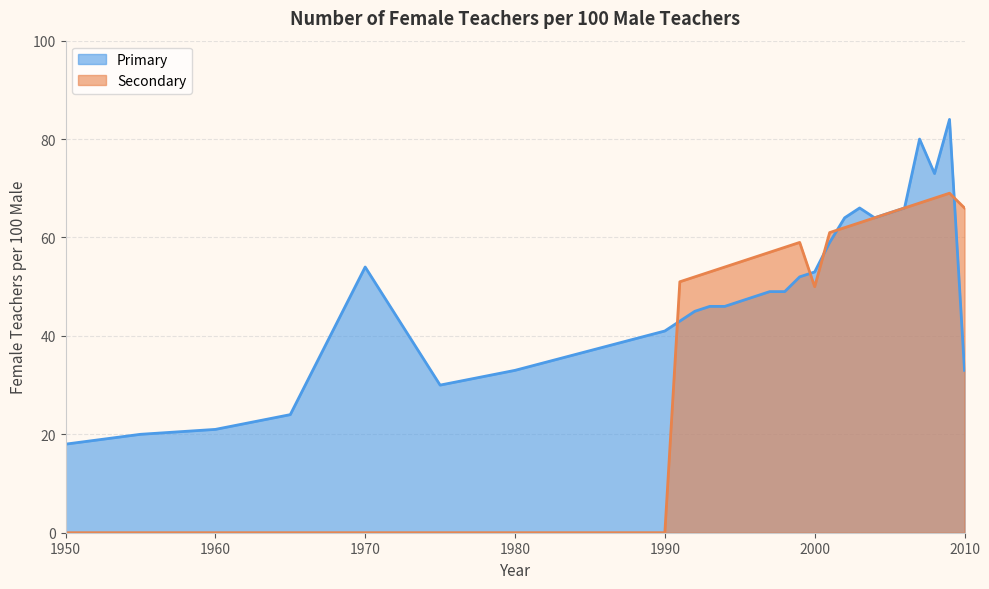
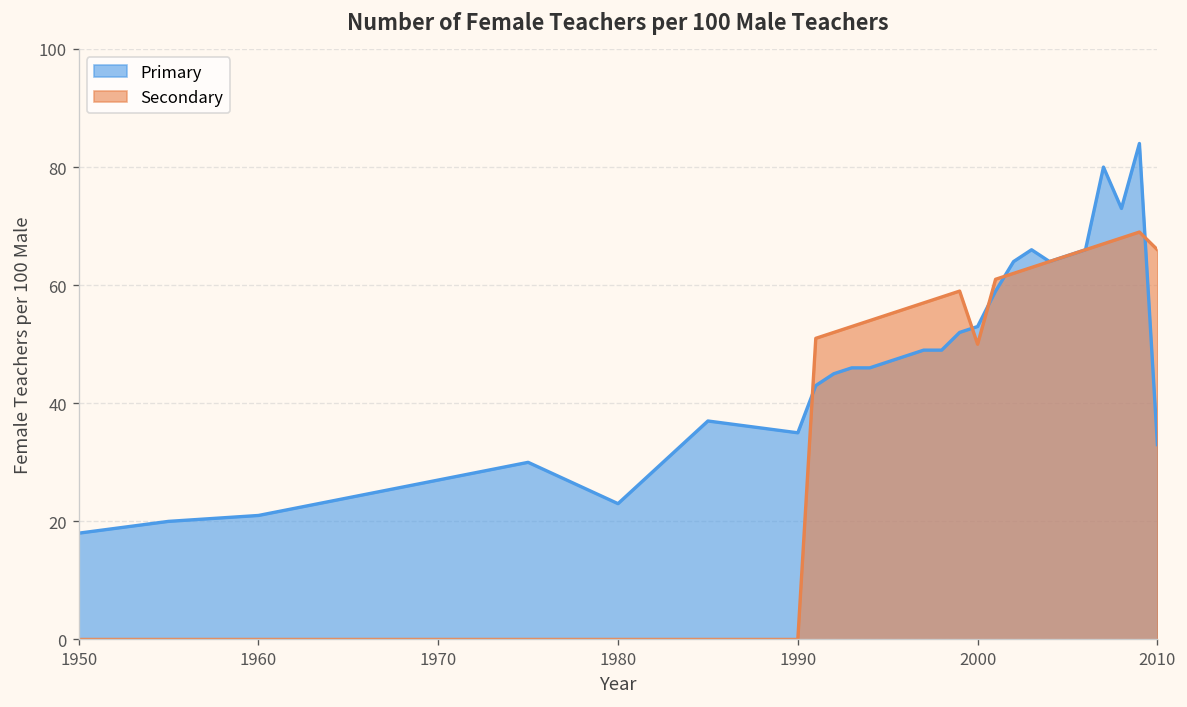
Primary, 1970: 54 -> 27
Primary, 1980: 33 -> 23
Primary, 1990: 41 -> 35
